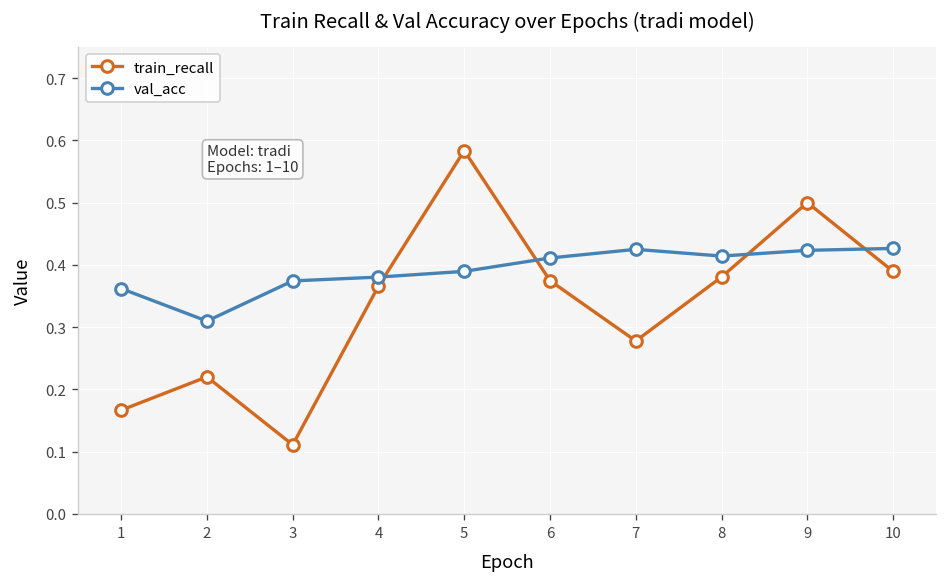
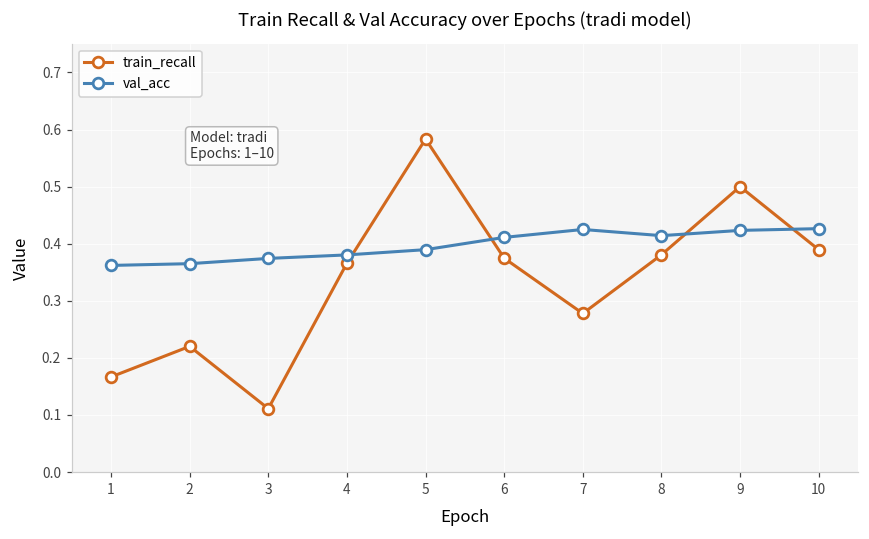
val_acc, 2: 0.31 -> 0.37
